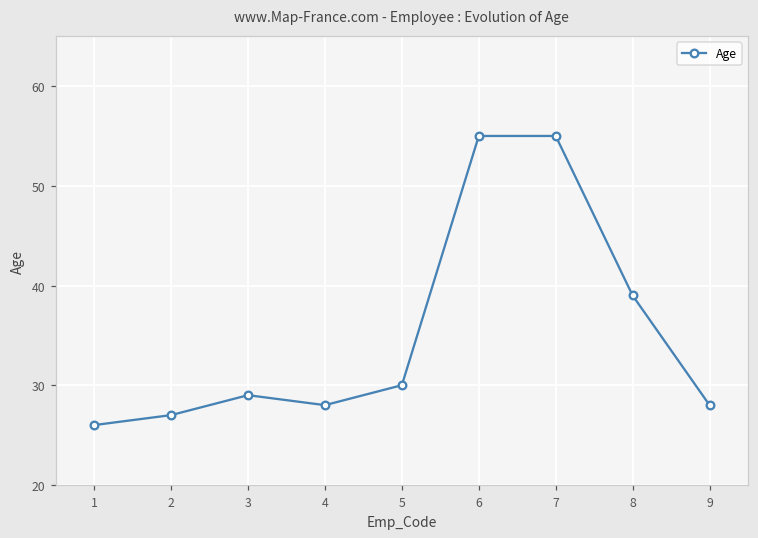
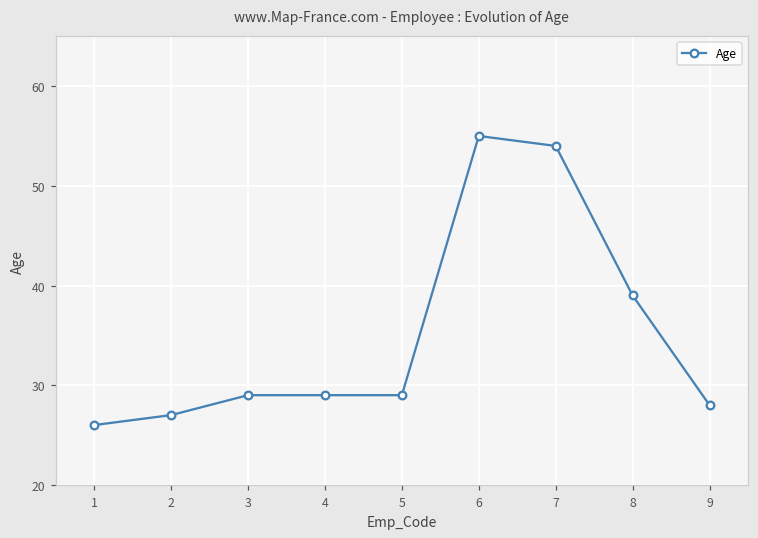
4: 28 -> 29
5: 30 -> 29
7: 55 -> 54
